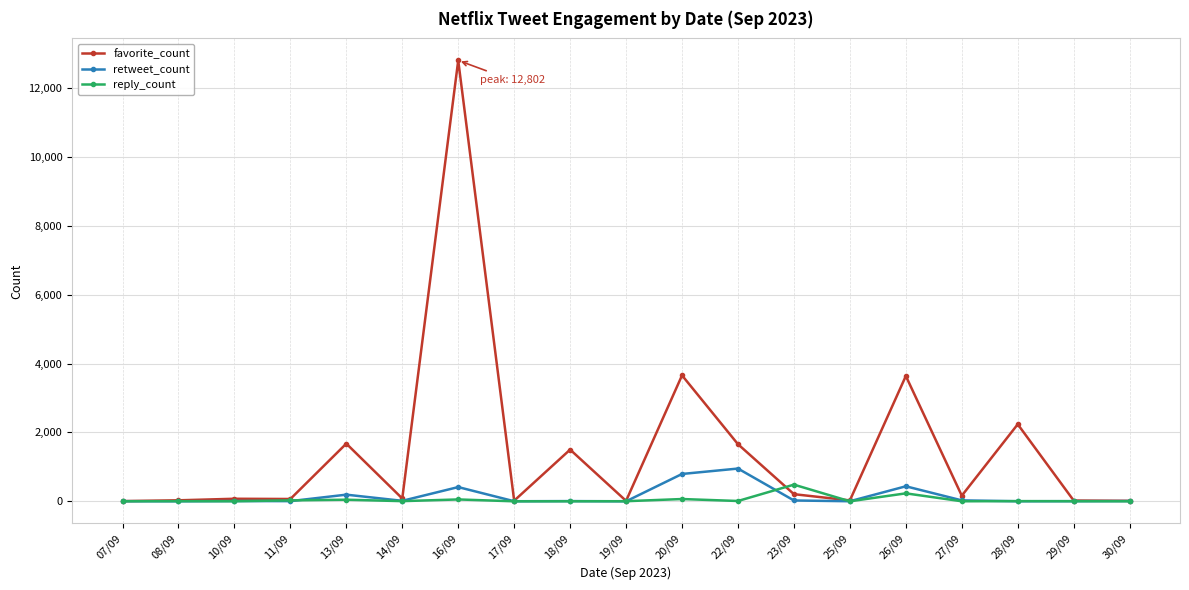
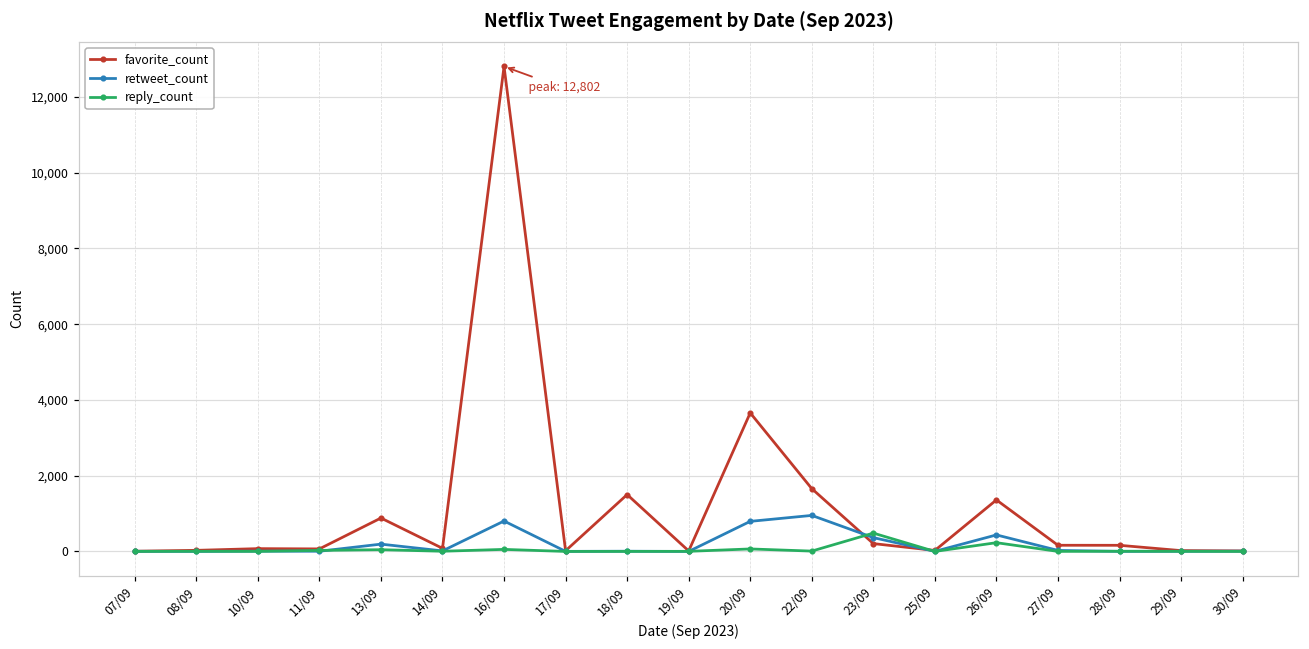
favorite_count, 13/09: 1,700 -> 900
retweet_count, 16/09: 400 -> 800
retweet_count, 23/09: 0 -> 400
favorite_count, 26/09: 3,600 -> 1,400
favorite_count, 28/09: 2,200 -> 200
